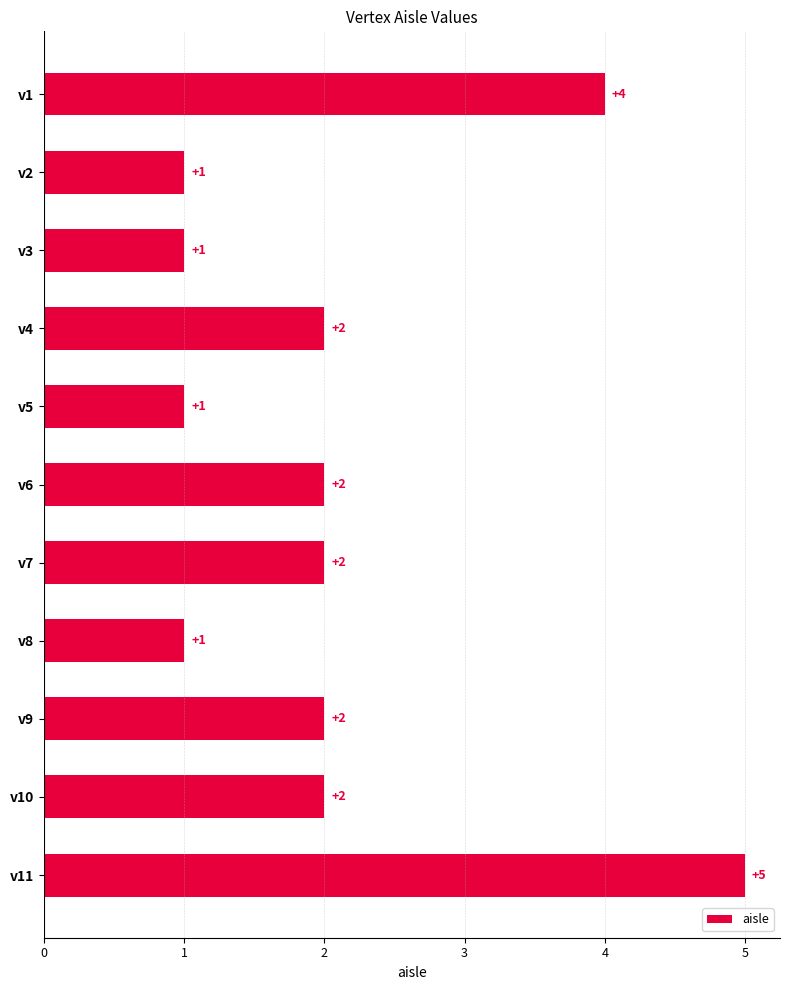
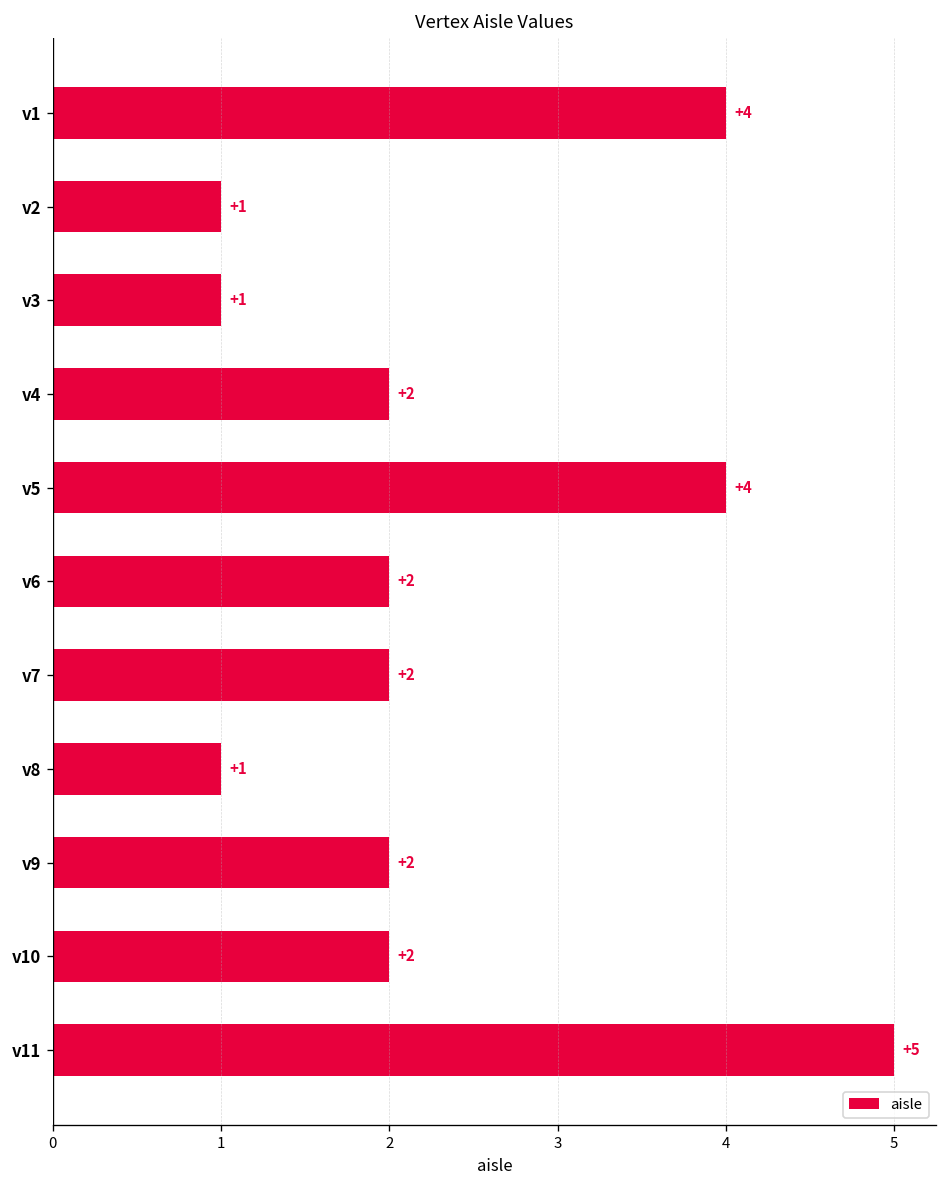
v5: +1 -> +4
